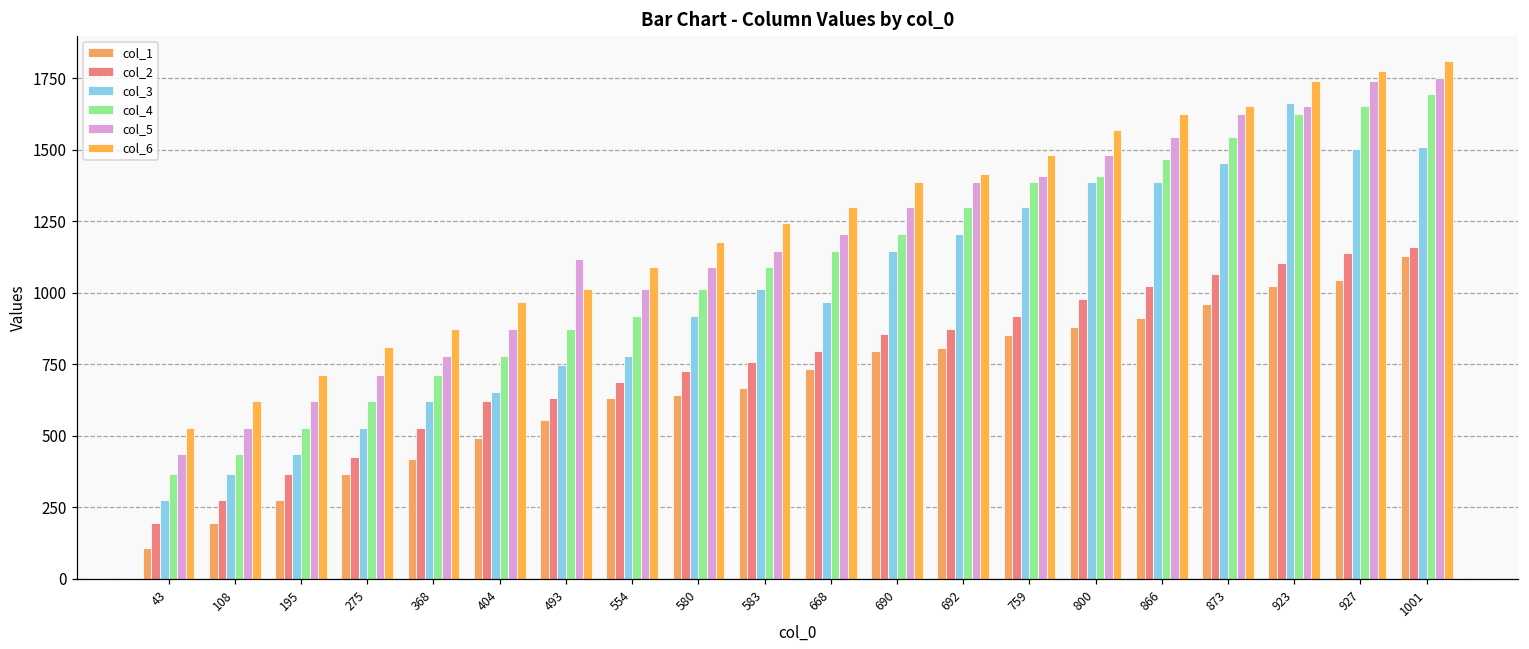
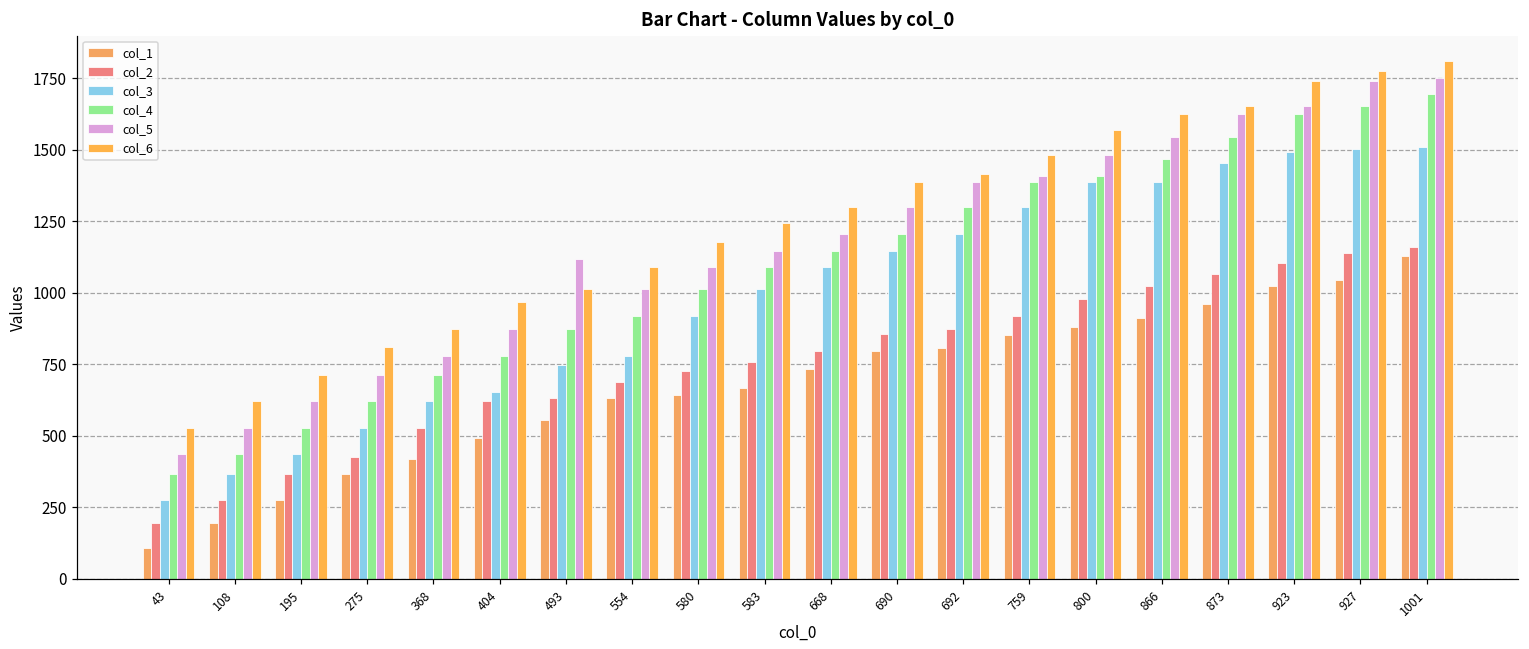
col_3, 668: 970 -> 1090
col_3, 923: 1670 -> 1490
